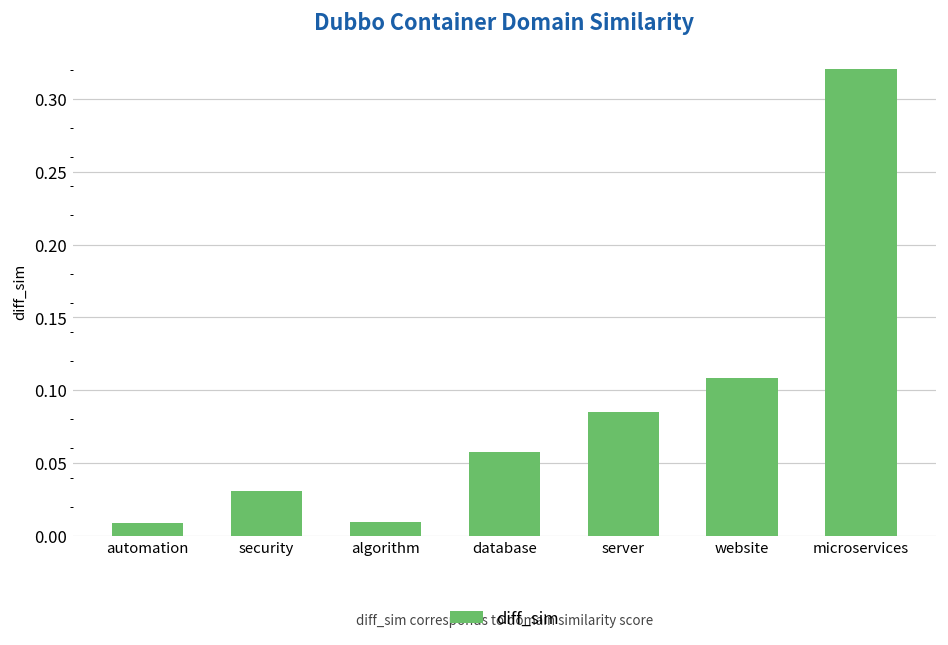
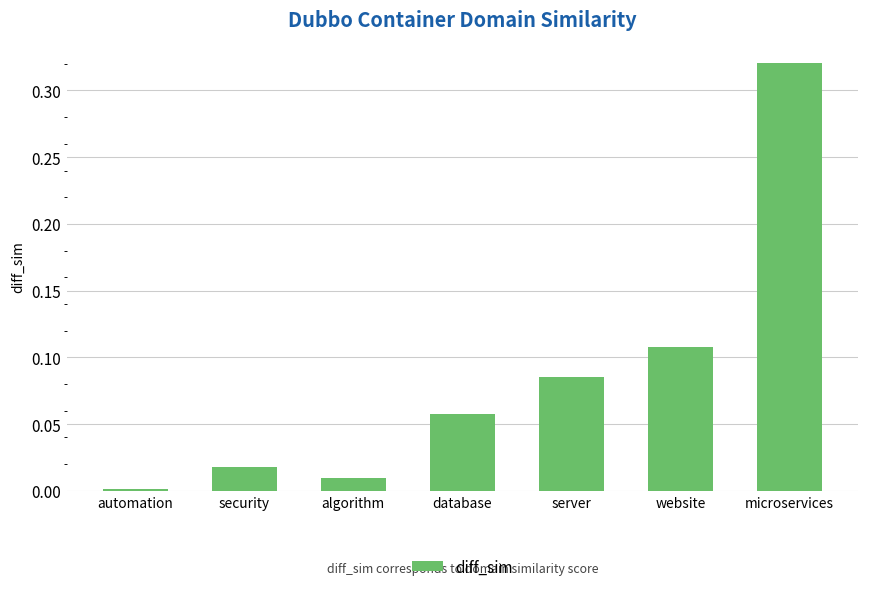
automation: 0.009 -> 0.001
security: 0.031 -> 0.018
